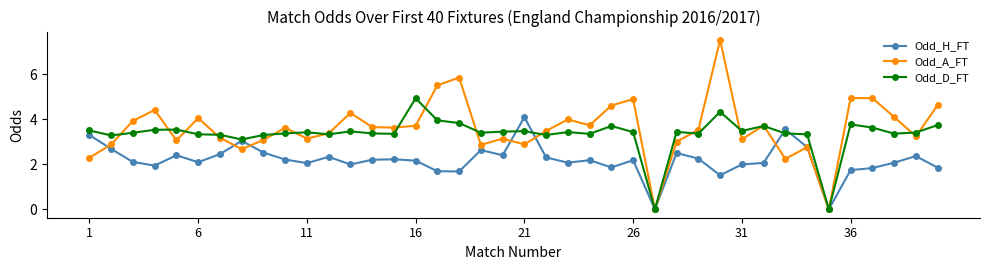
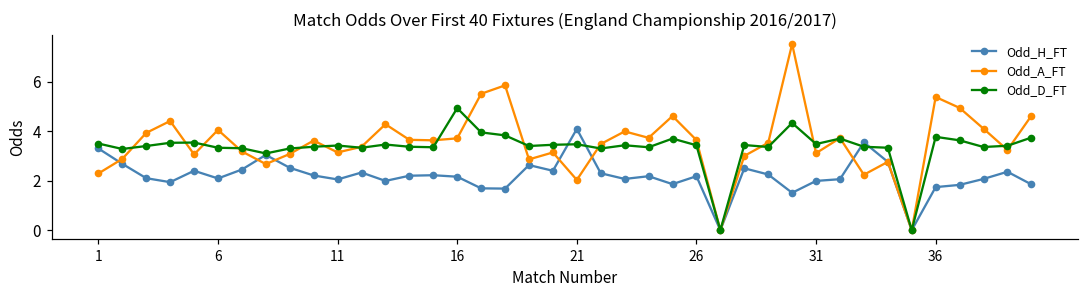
Odd_A_FT, 21: 2.9 -> 2.0
Odd_A_FT, 26: 4.9 -> 3.6
Odd_A_FT, 36: 4.9 -> 5.4
